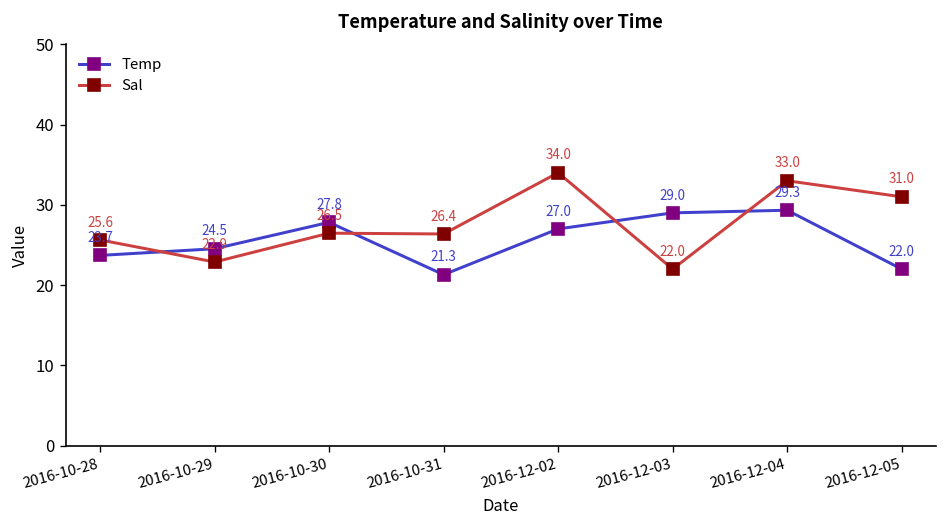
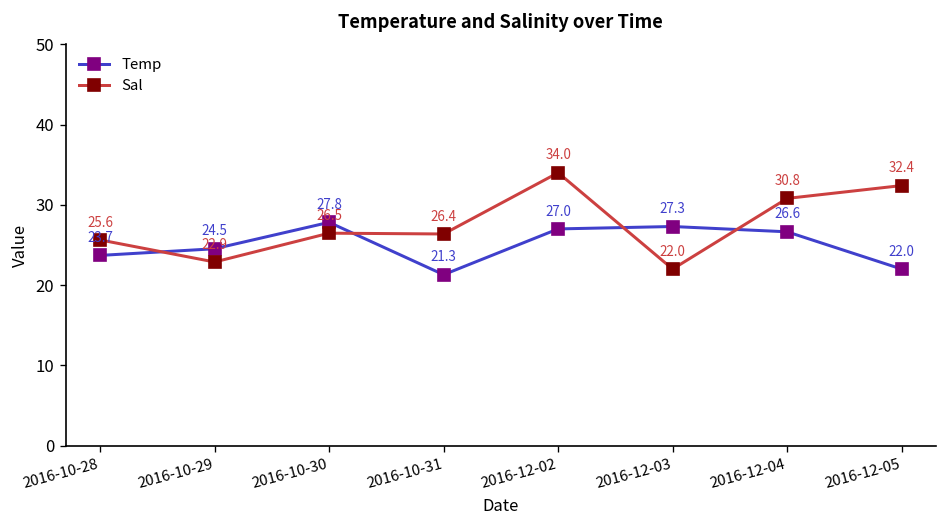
Temp, 2016-12-03: 29.0 -> 27.3
Temp, 2016-12-04: 29.3 -> 26.6
Sal, 2016-12-04: 33.0 -> 30.8
Sal, 2016-12-05: 31.0 -> 32.4
